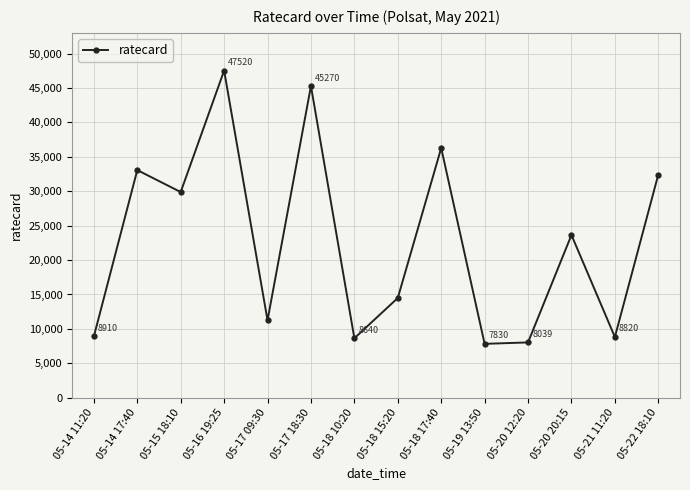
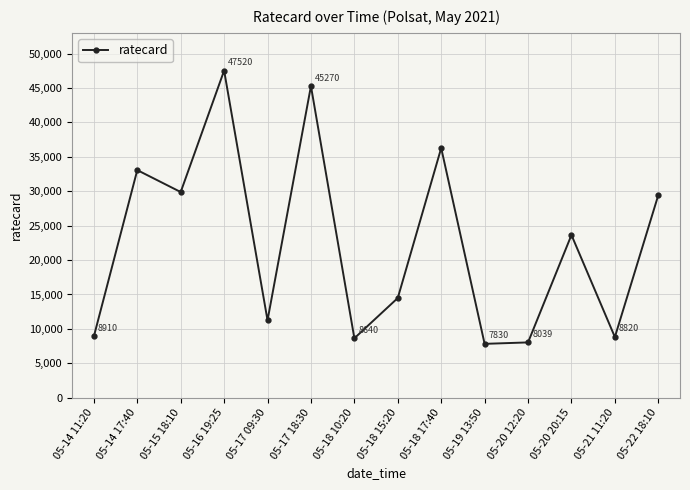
05-22 18:10: 32,000 -> 29,000
